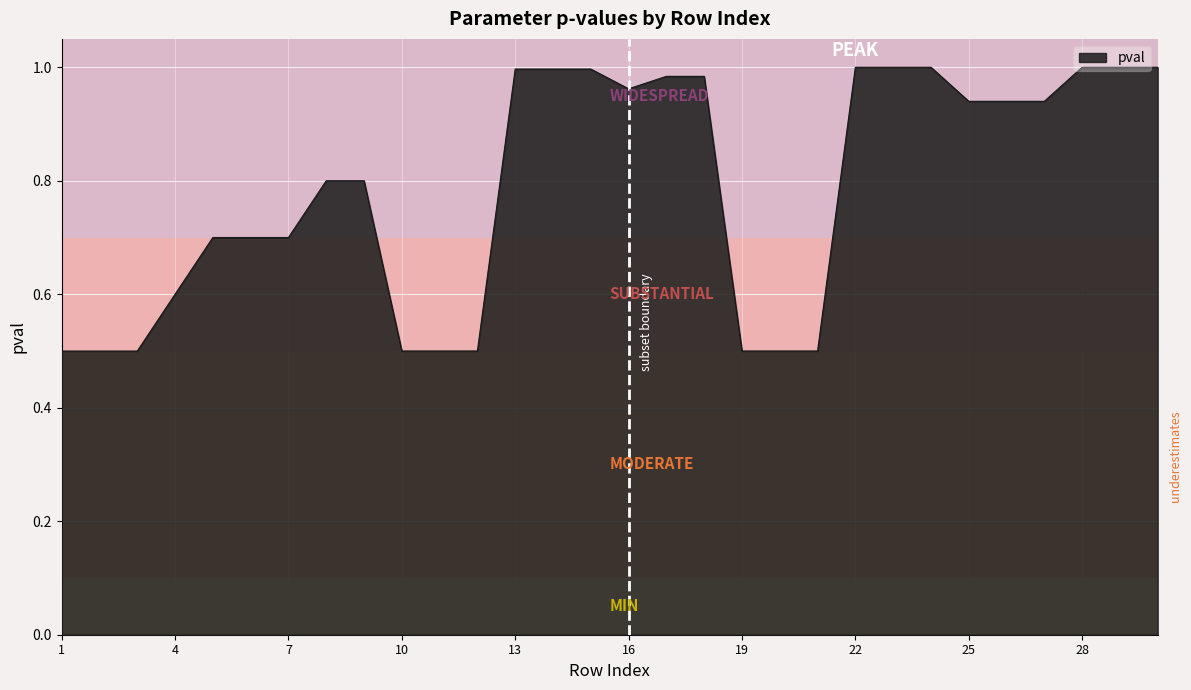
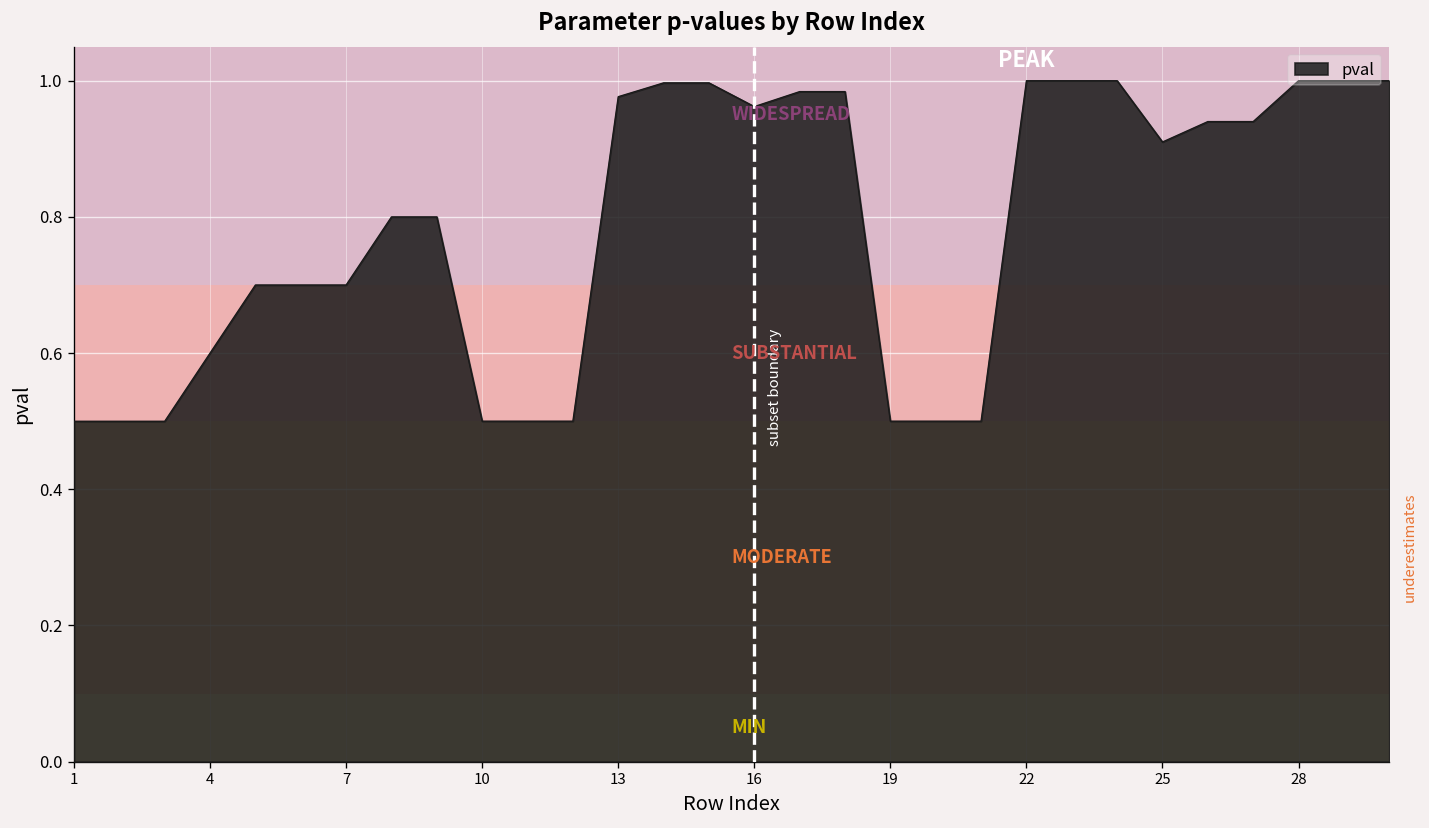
13: 1.00 -> 0.98
25: 0.94 -> 0.91
